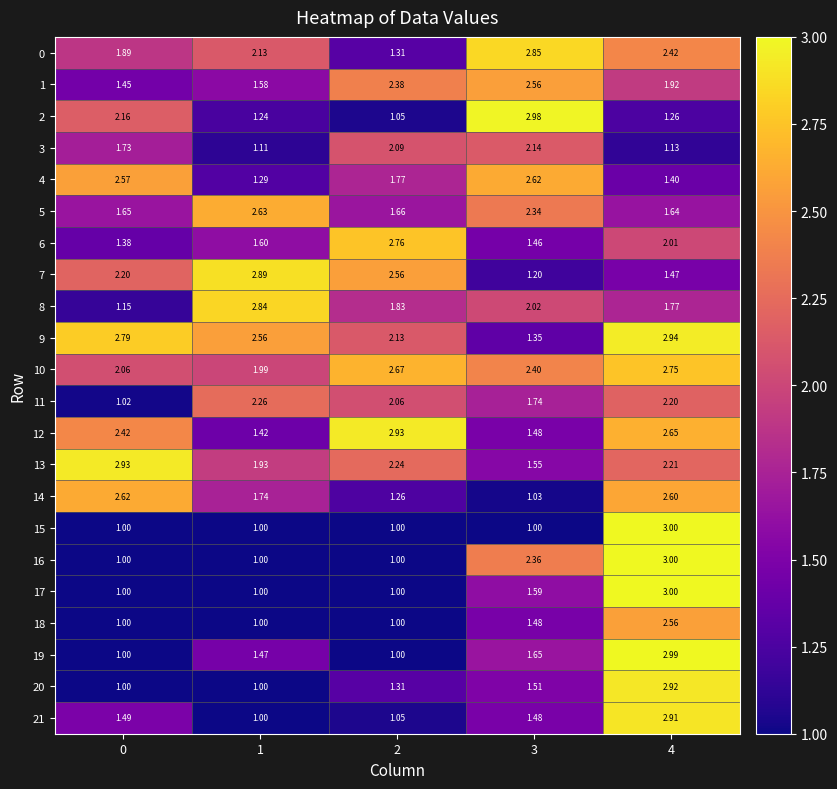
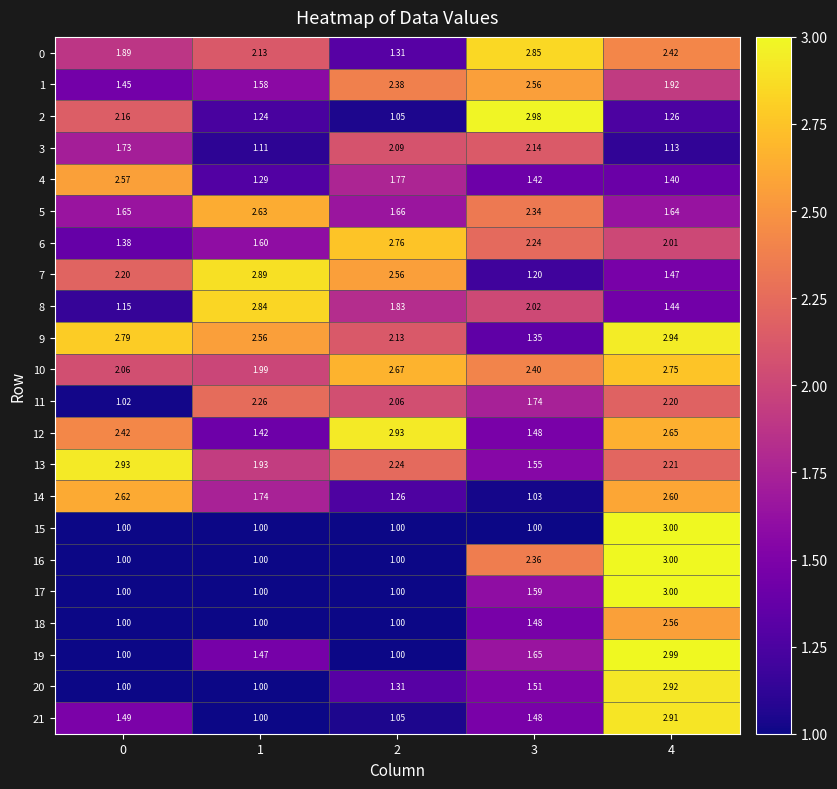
4, 3: 2.62 -> 1.42
6, 3: 1.46 -> 2.24
8, 4: 1.77 -> 1.44
